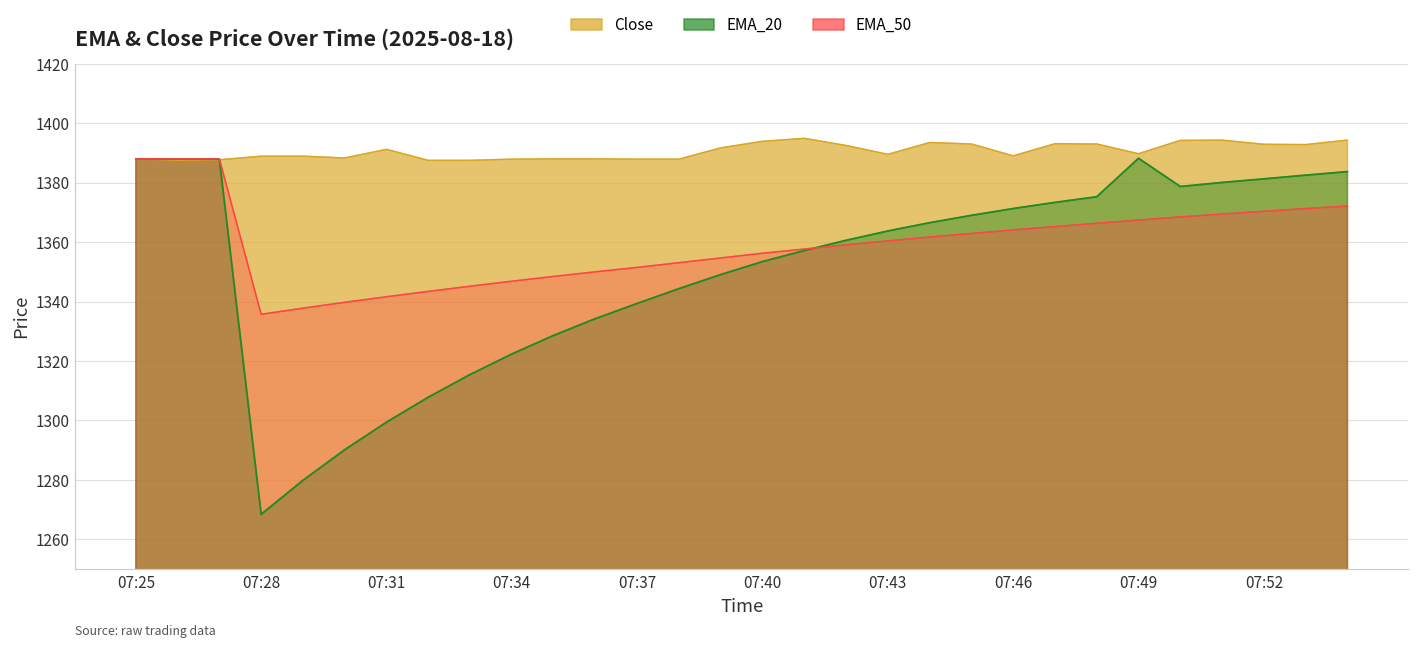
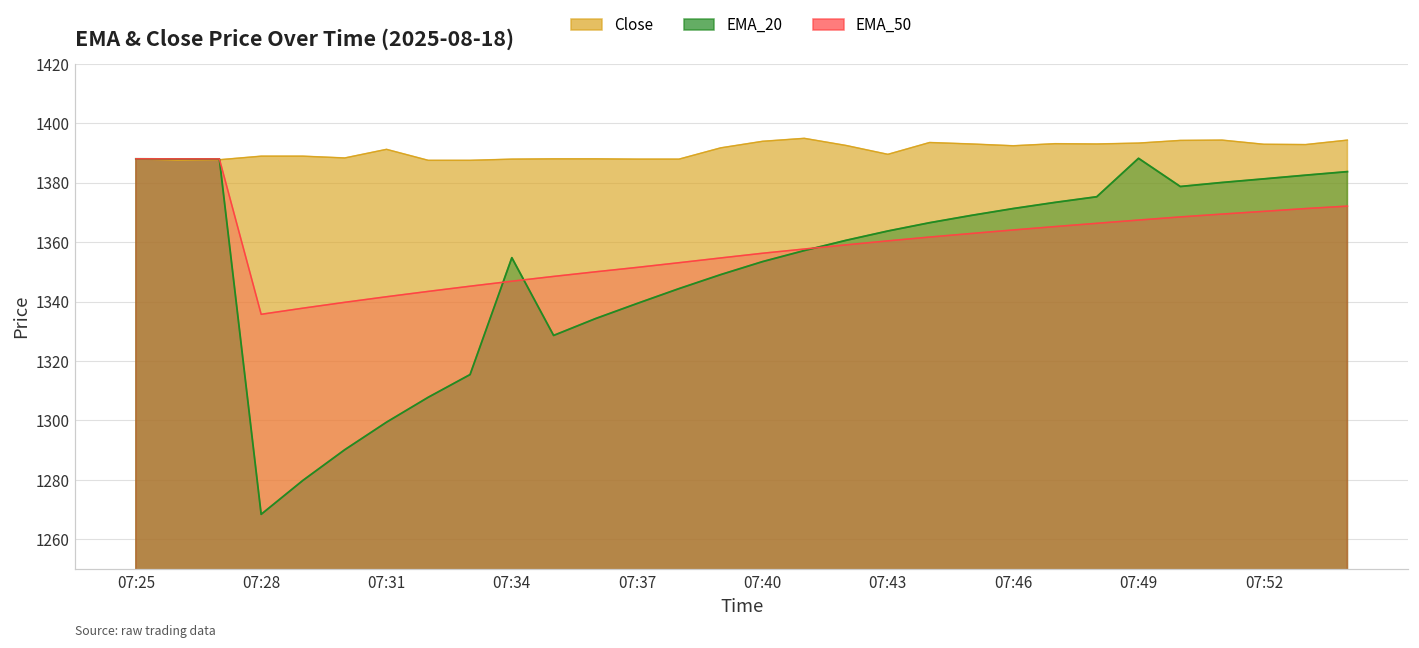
EMA_20, 07:34: 1322 -> 1355
Close, 07:46: 1389 -> 1392
Close, 07:49: 1390 -> 1393
